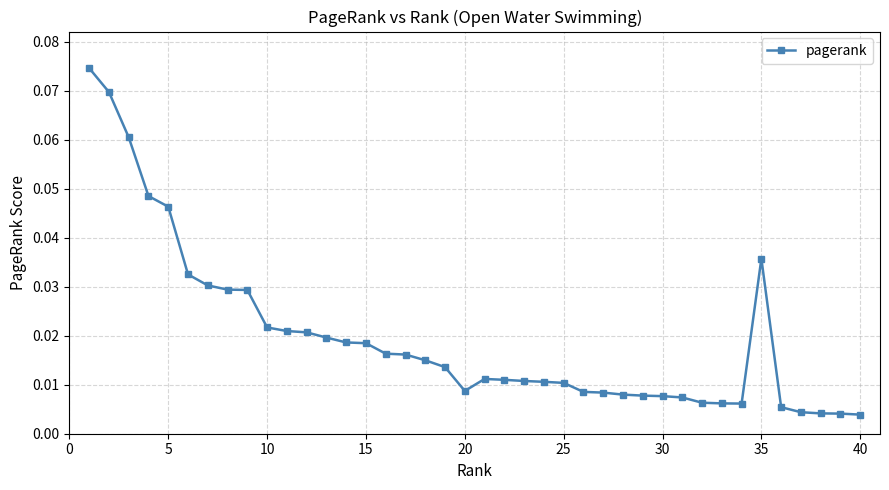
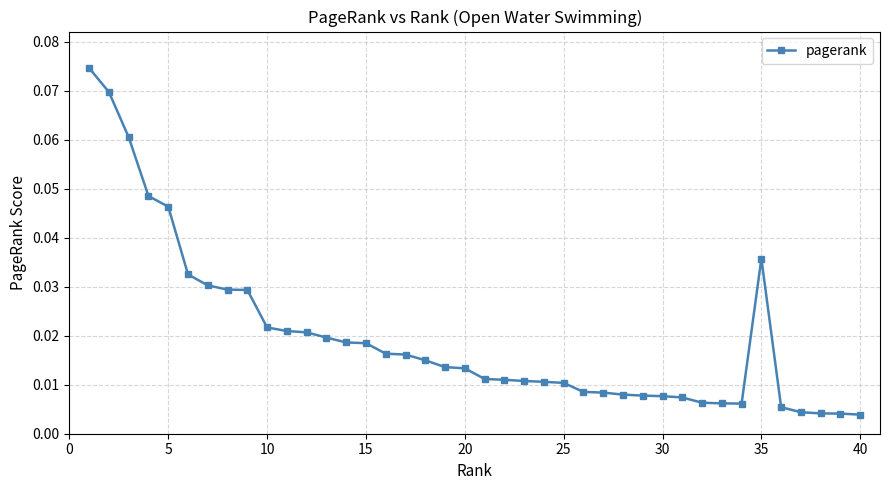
20: 0.009 -> 0.013
